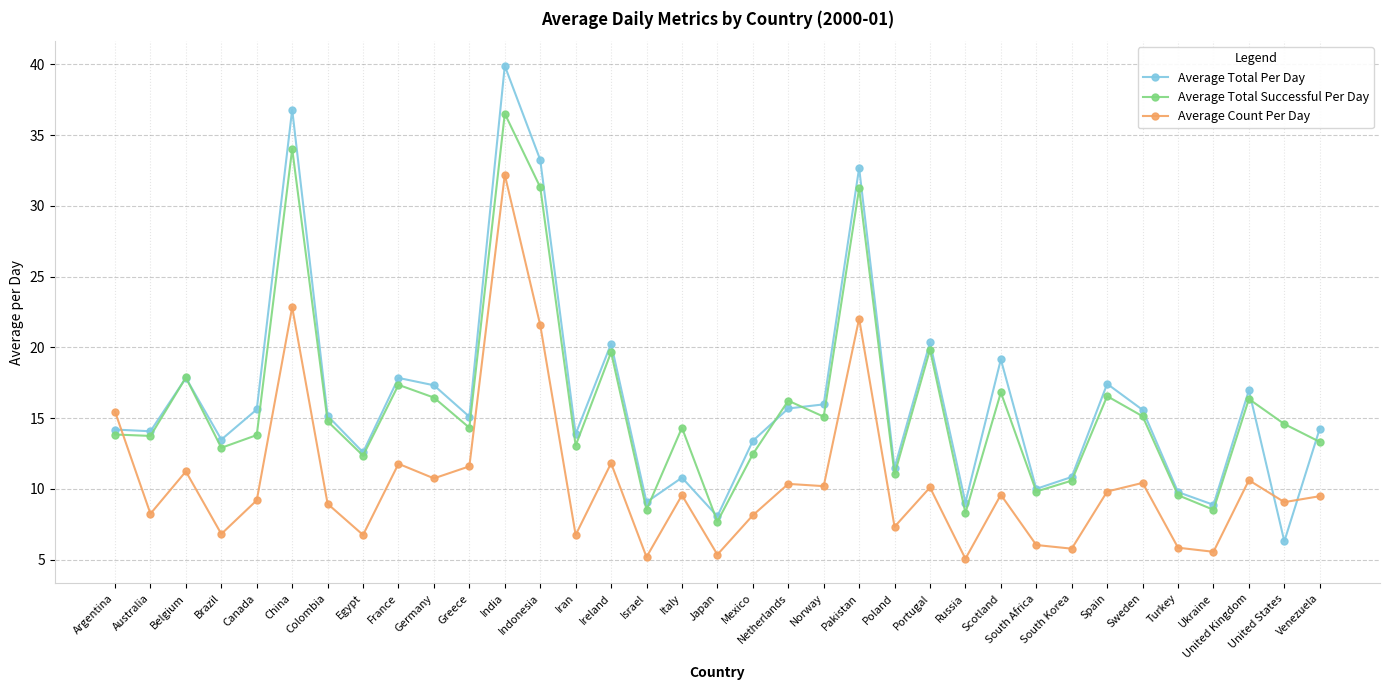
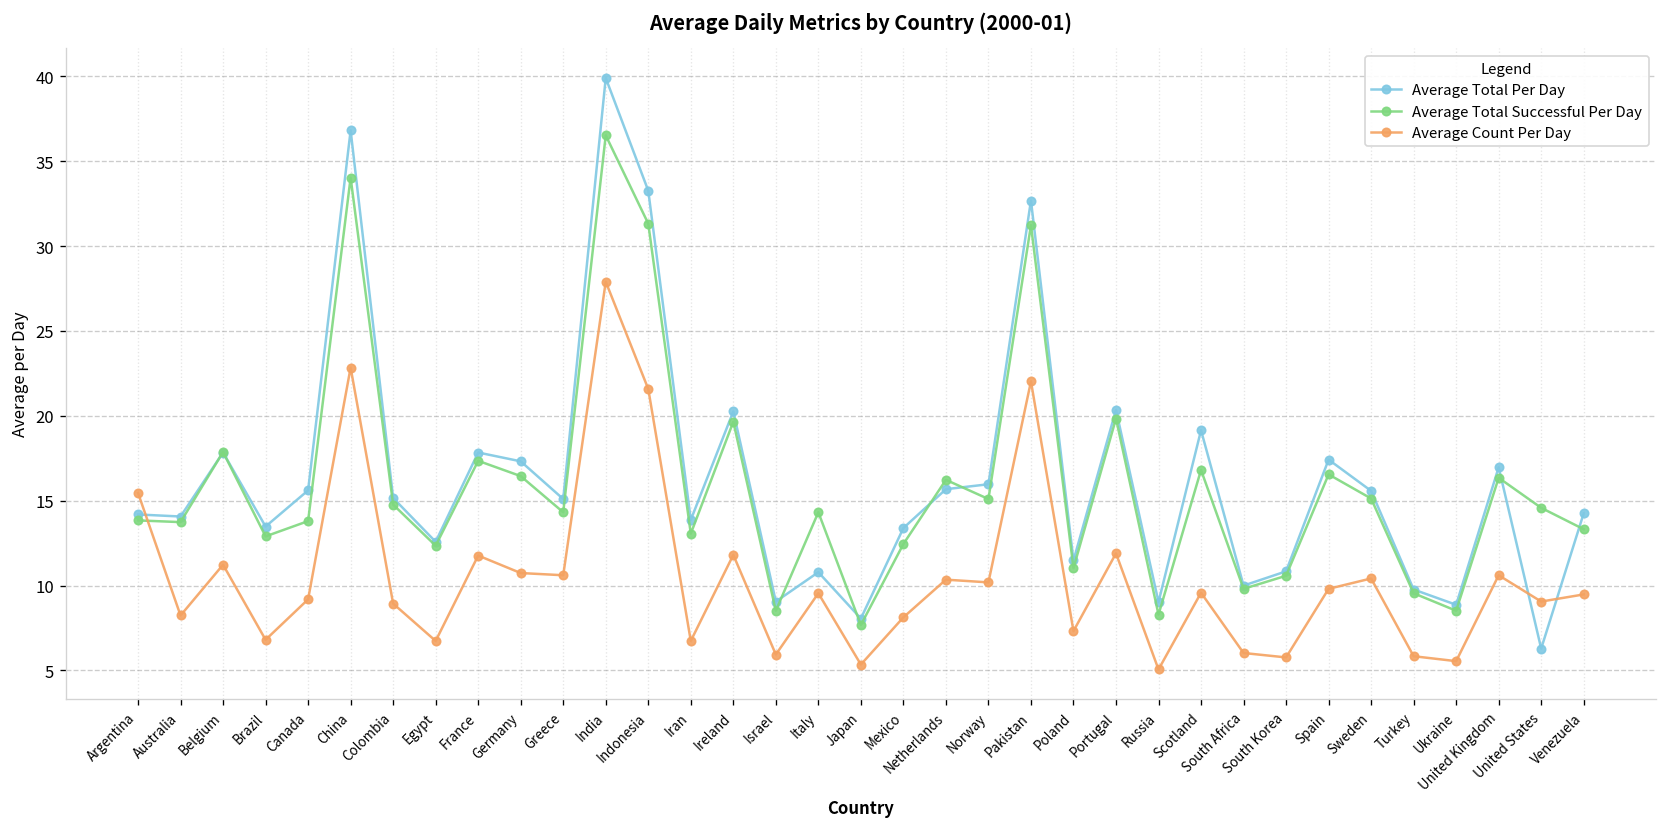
Average Count Per Day, Greece: 11.6 -> 10.6
Average Count Per Day, India: 32.2 -> 27.9
Average Count Per Day, Israel: 5.2 -> 5.9
Average Count Per Day, Portugal: 10.1 -> 11.9
